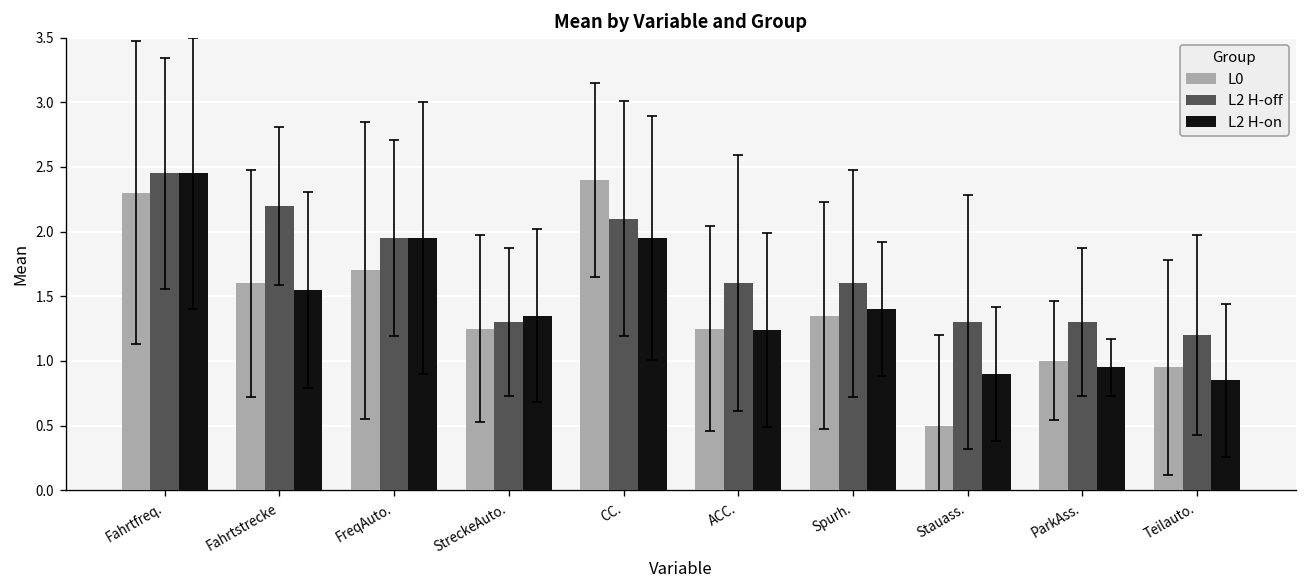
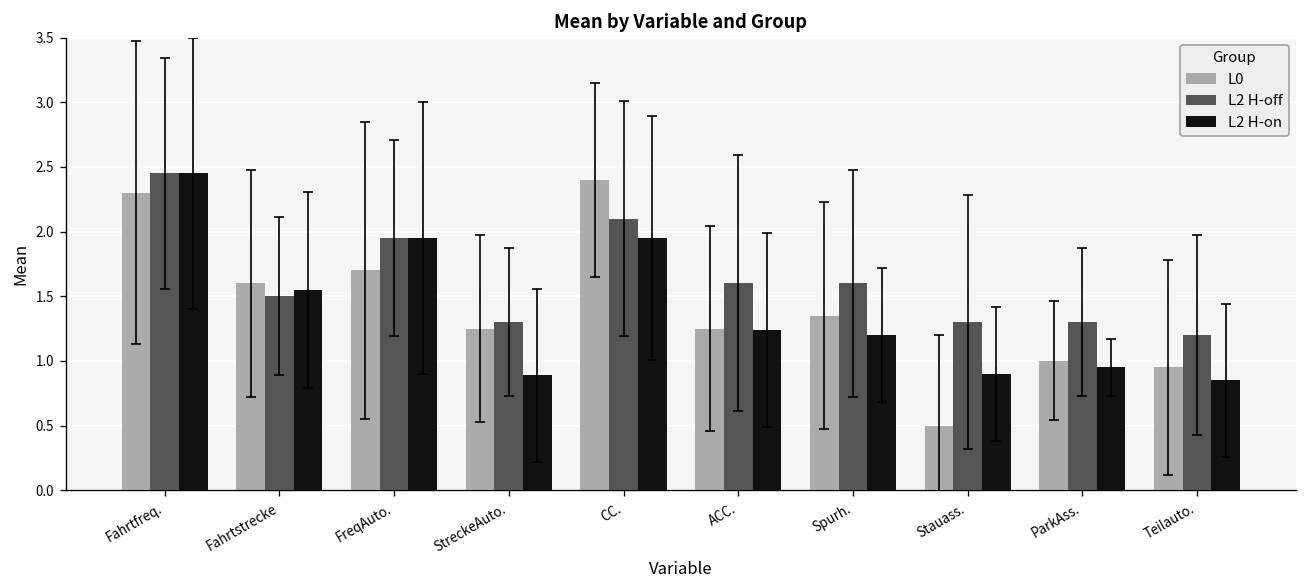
L2 H-off, Fahrtstrecke: 2.2 -> 1.5
L2 H-on, StreckeAuto.: 1.35 -> 0.89
L2 H-on, Spurh.: 1.4 -> 1.2
